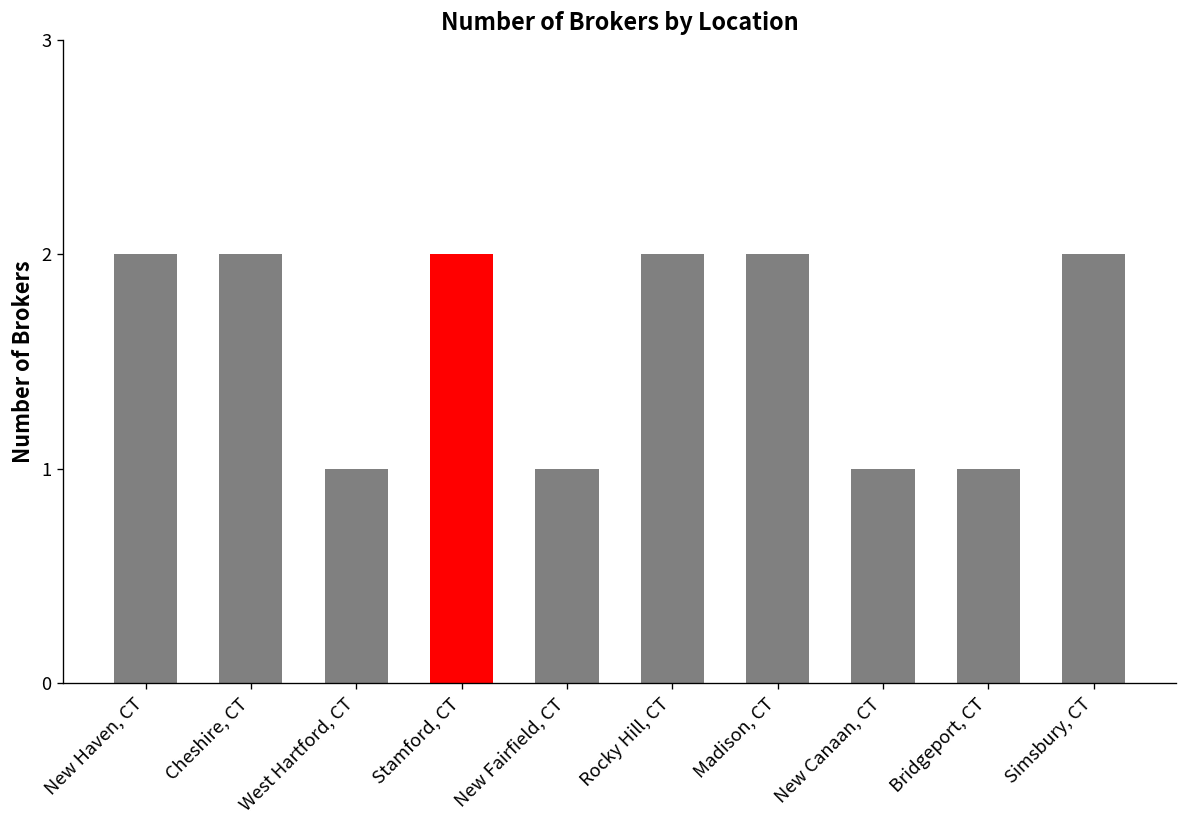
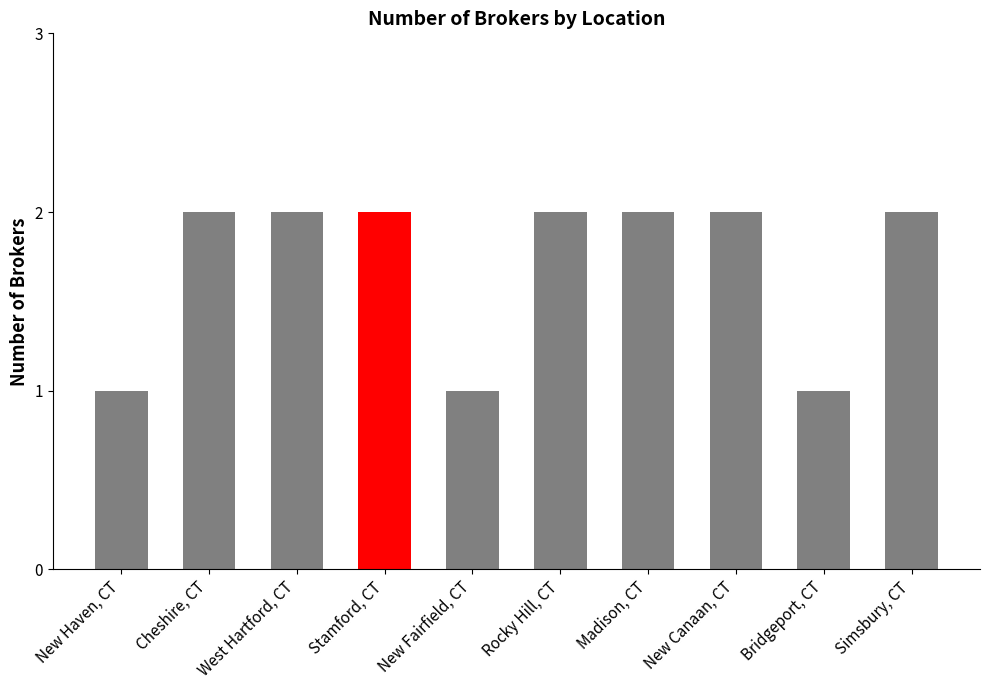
New Haven, CT: 2 -> 1
West Hartford, CT: 1 -> 2
New Canaan, CT: 1 -> 2
